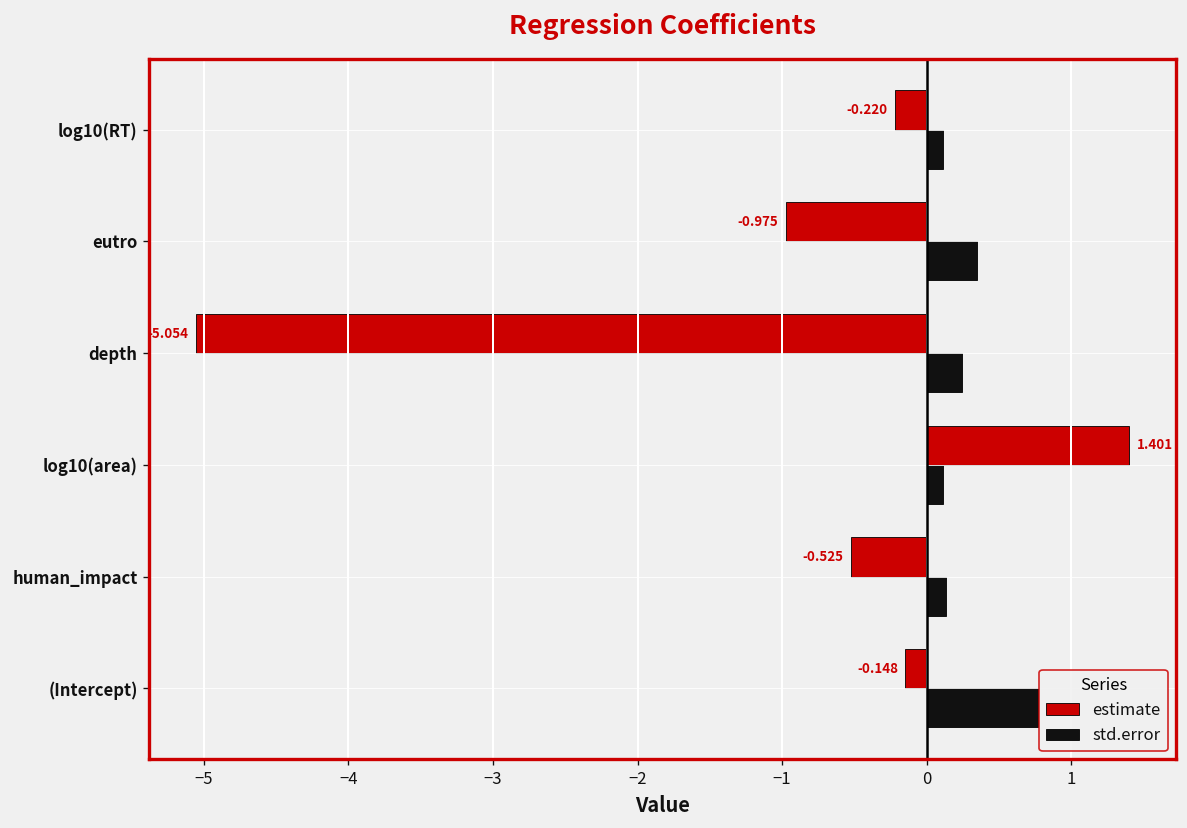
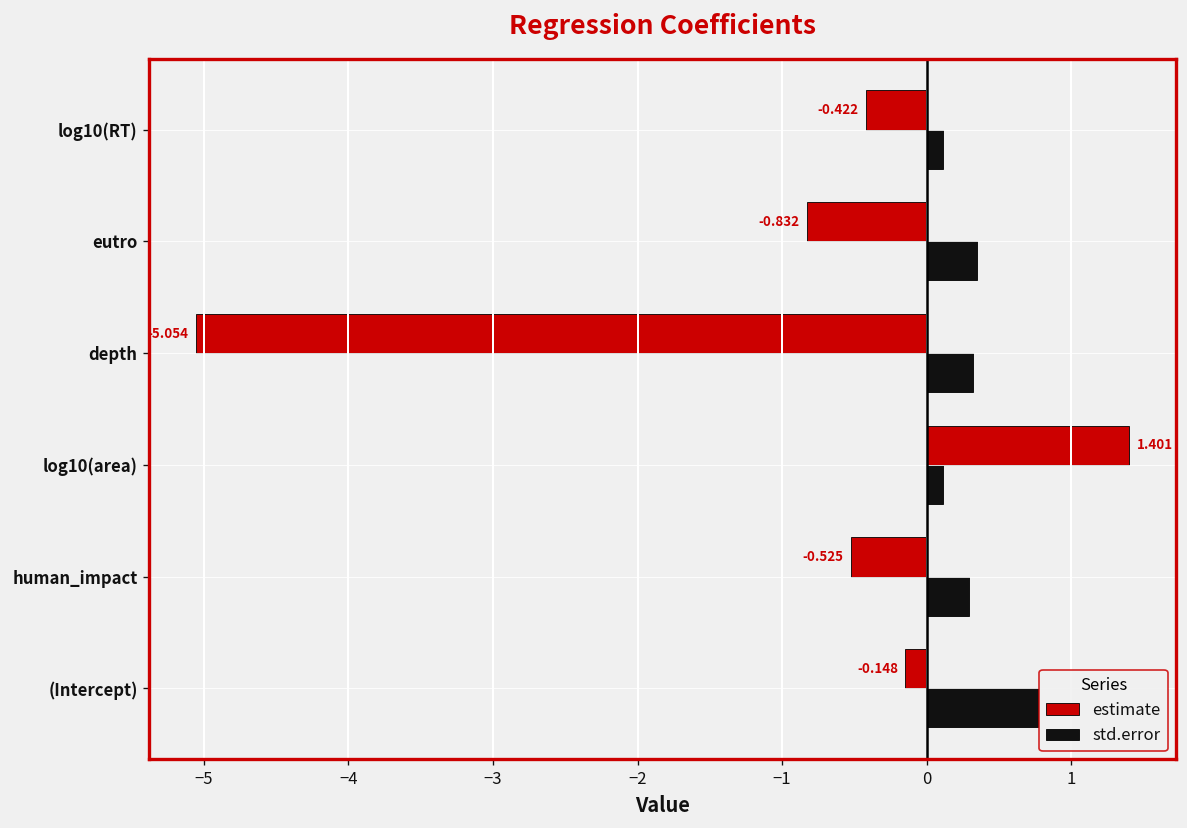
estimate, log10(RT): -0.220 -> -0.422
estimate, eutro: -0.975 -> -0.832
std.error, depth: 0.24 -> 0.32
std.error, human_impact: 0.13 -> 0.29
